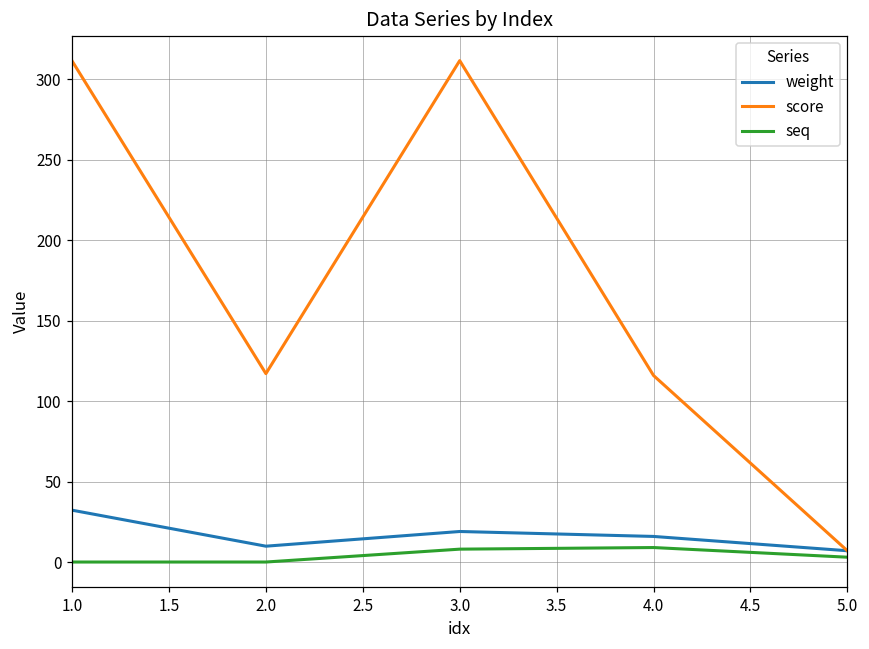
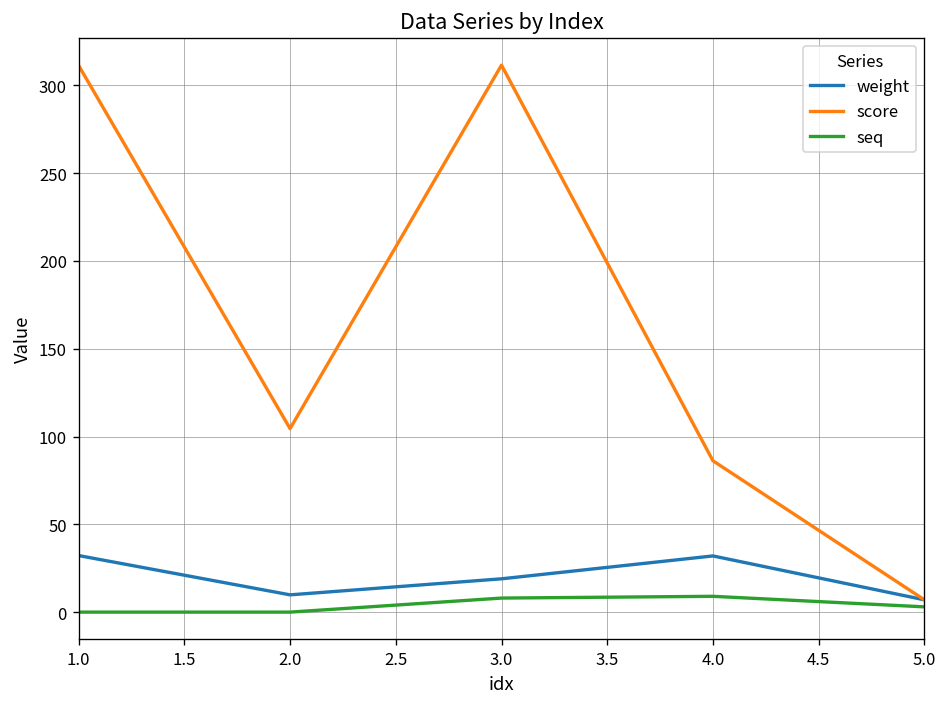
score, 2.0: 117 -> 105
weight, 4.0: 16 -> 32
score, 4.0: 116 -> 86
